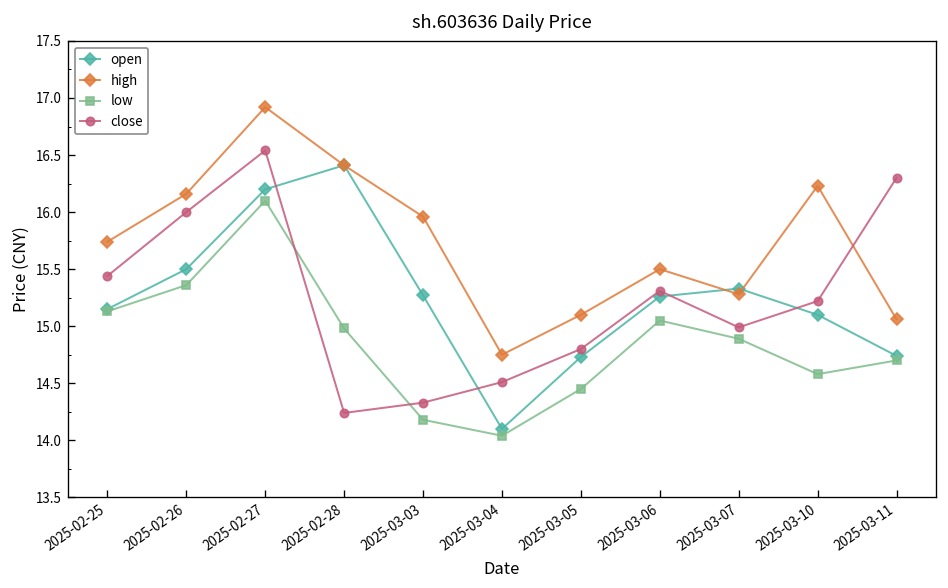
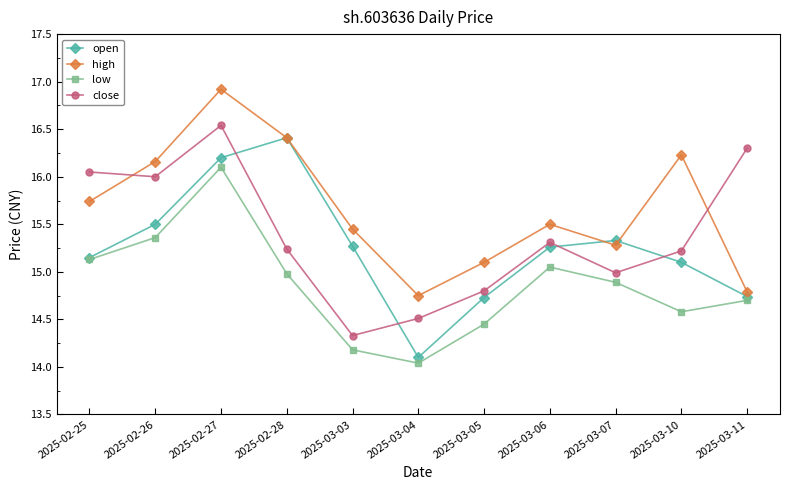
close, 2025-02-25: 15.4 -> 16.1
close, 2025-02-28: 14.2 -> 15.2
high, 2025-03-03: 16.0 -> 15.5
high, 2025-03-11: 15.1 -> 14.8
